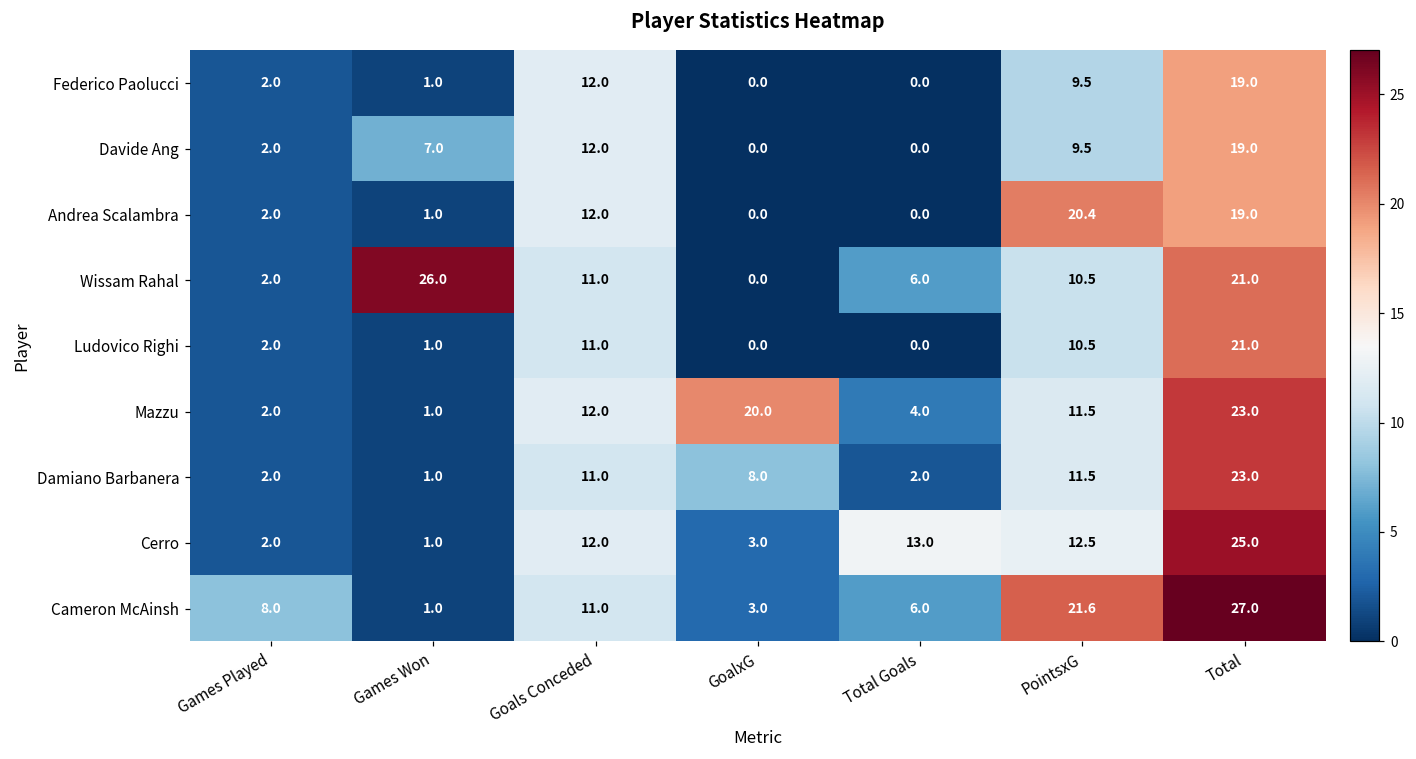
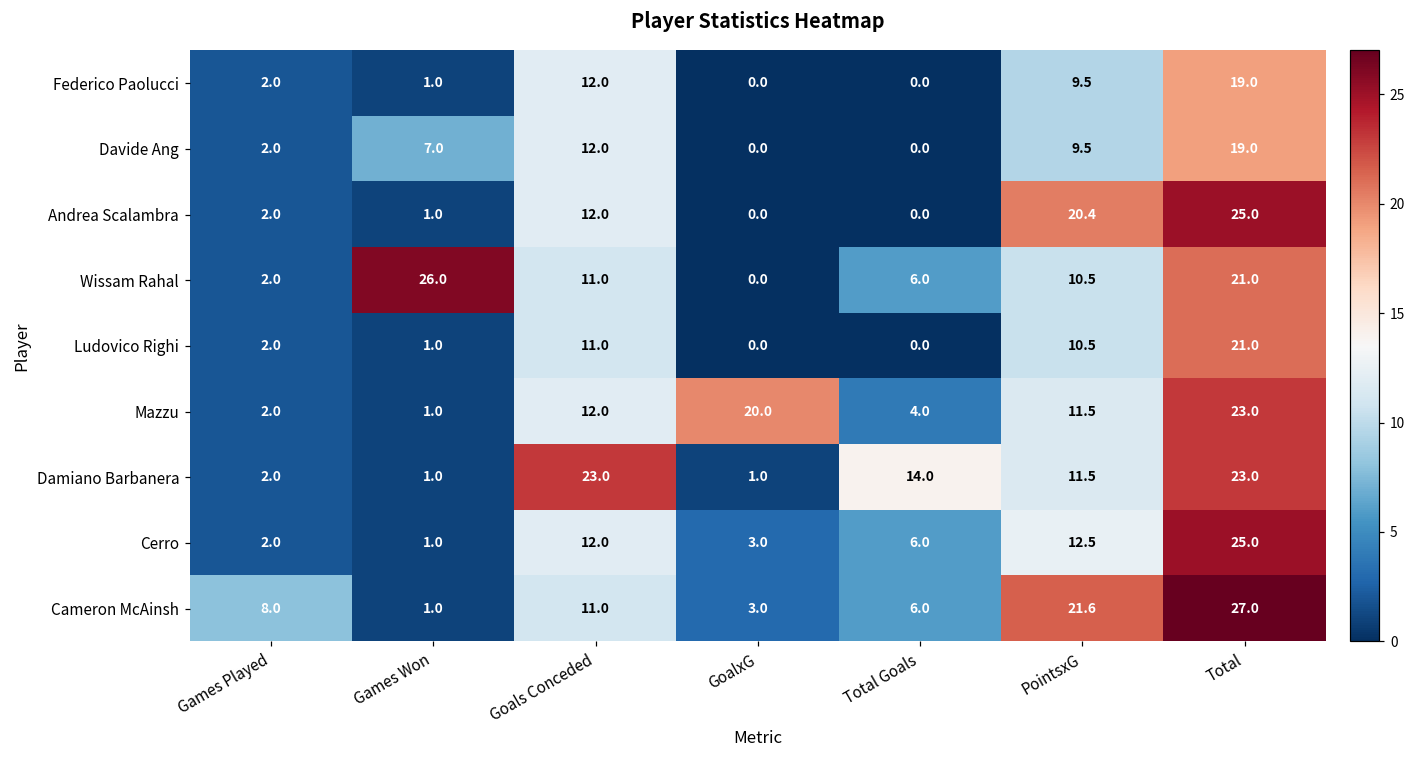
Andrea Scalambra, Total: 19.0 -> 25.0
Damiano Barbanera, Goals Conceded: 11.0 -> 23.0
Damiano Barbanera, GoalxG: 8.0 -> 1.0
Damiano Barbanera, Total Goals: 2.0 -> 14.0
Cerro, Total Goals: 13.0 -> 6.0
